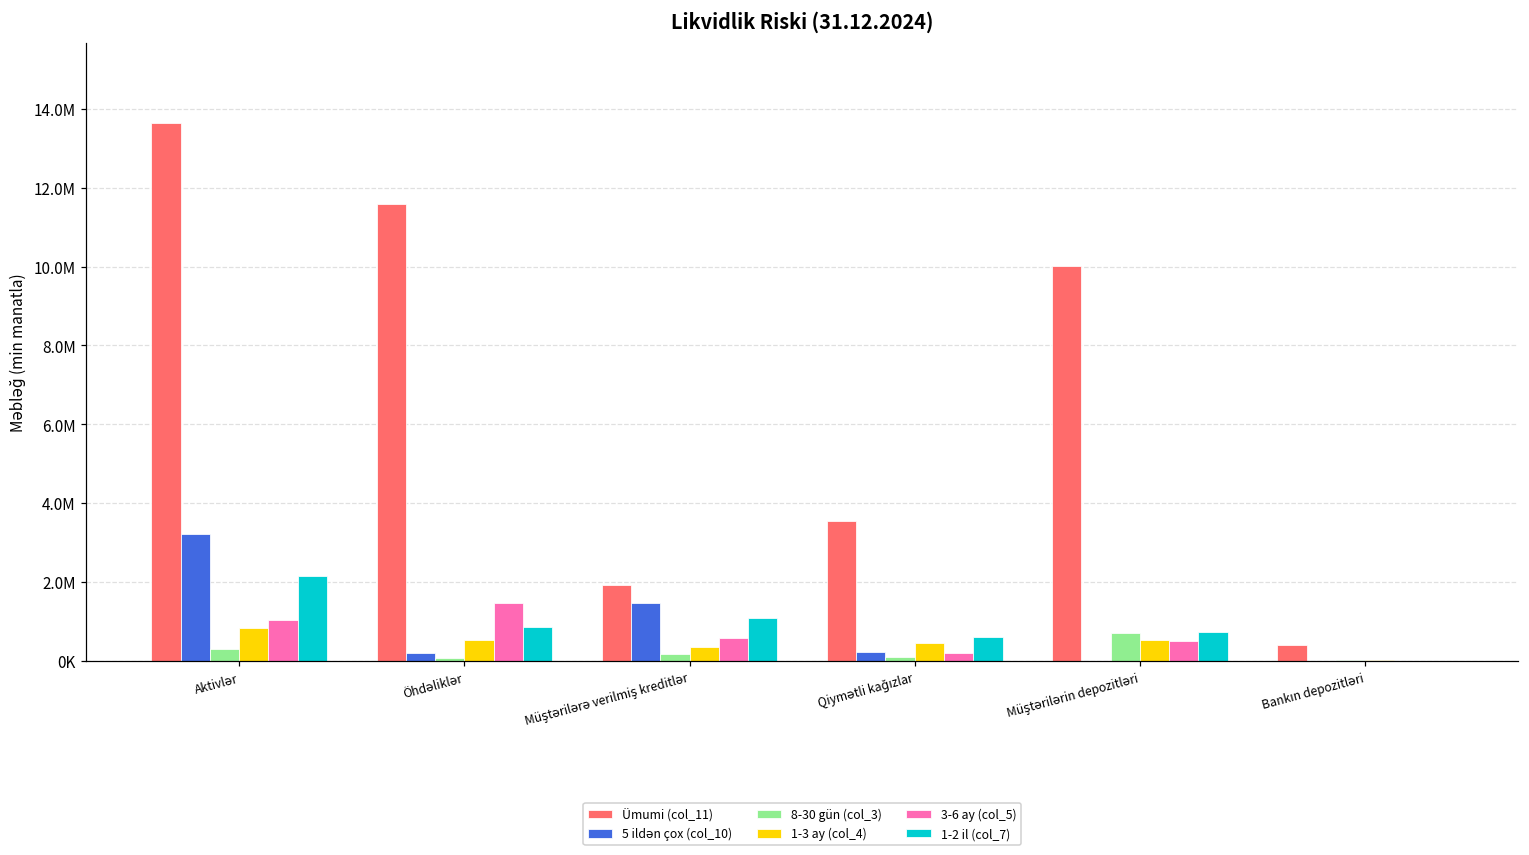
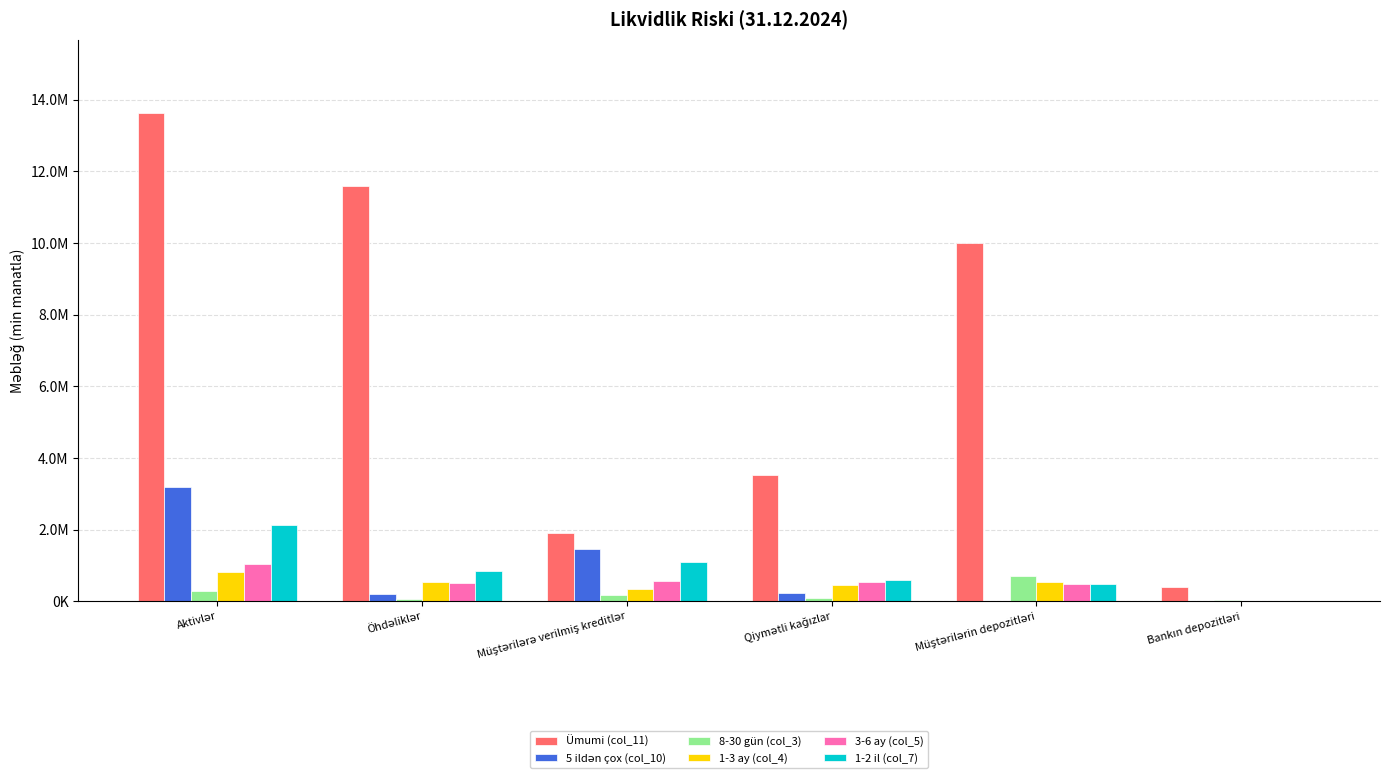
3-6 ay (col_5), Öhdəliklər: 1500000 -> 500000
3-6 ay (col_5), Qiymətli kağızlar: 200000 -> 500000
1-2 il (col_7), Müştərilərin depozitləri: 700000 -> 500000
